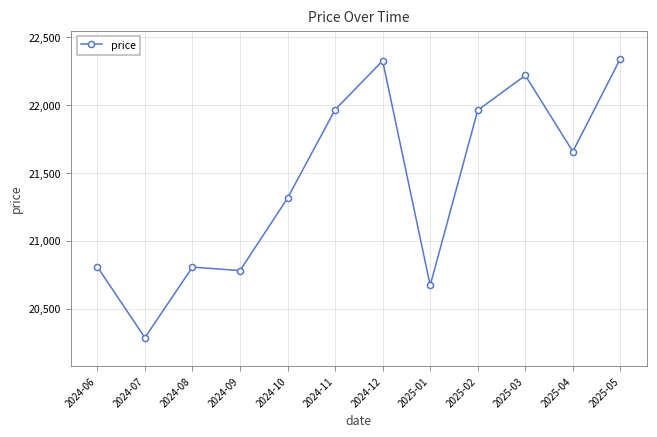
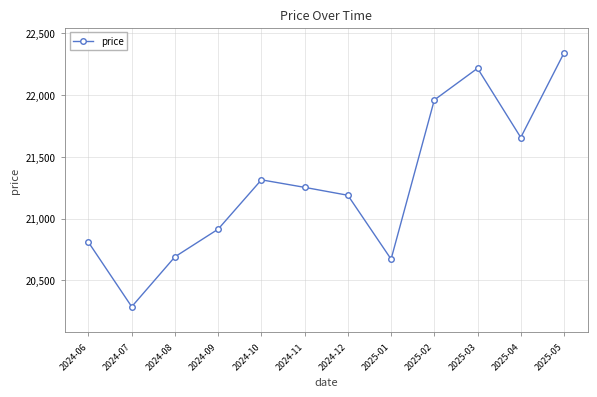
2024-08: 20,810 -> 20,690
2024-09: 20,780 -> 20,920
2024-11: 21,970 -> 21,250
2024-12: 22,330 -> 21,190
